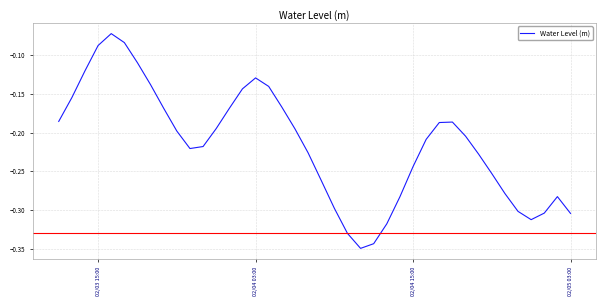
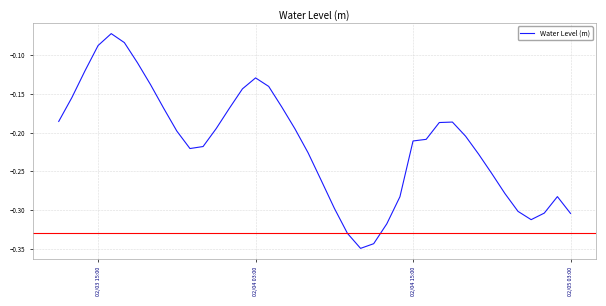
02/04 15:00: -0.24 -> -0.21
